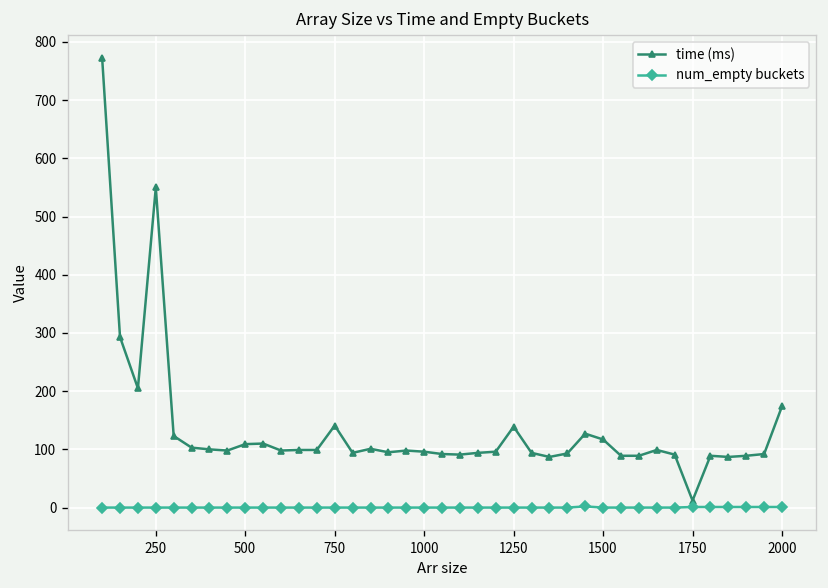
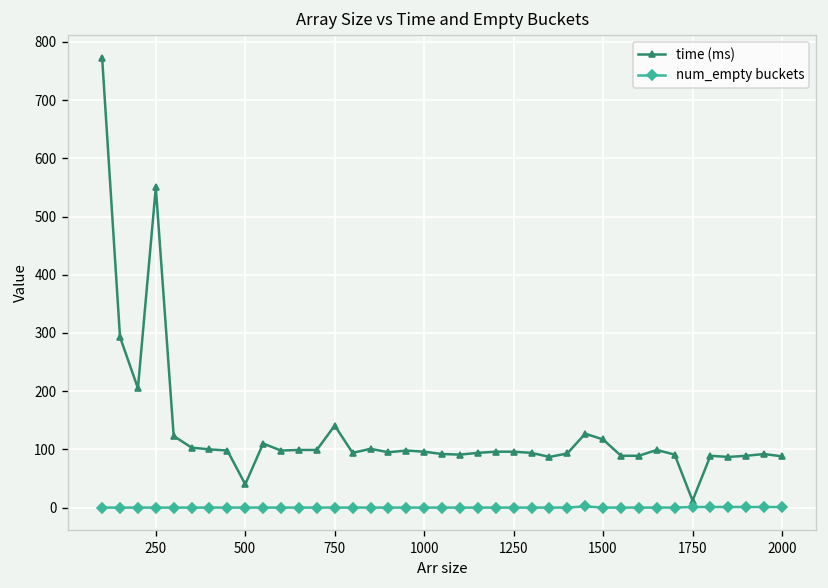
time (ms), 500: 110 -> 40
time (ms), 1250: 140 -> 100
time (ms), 2000: 170 -> 90
